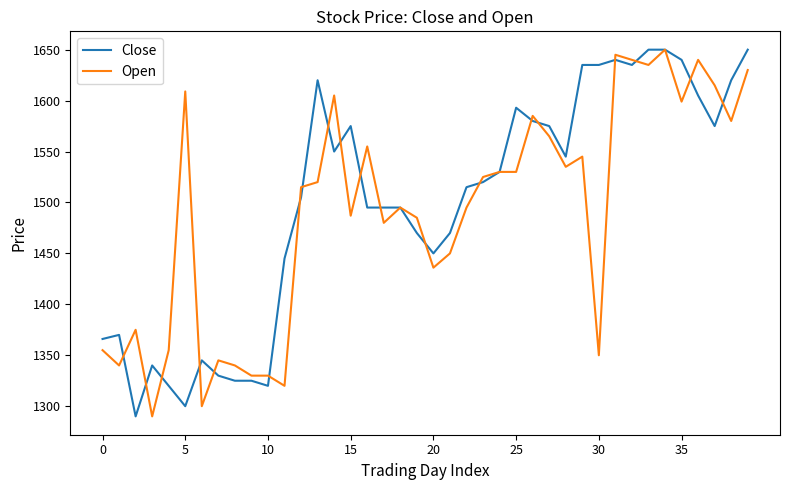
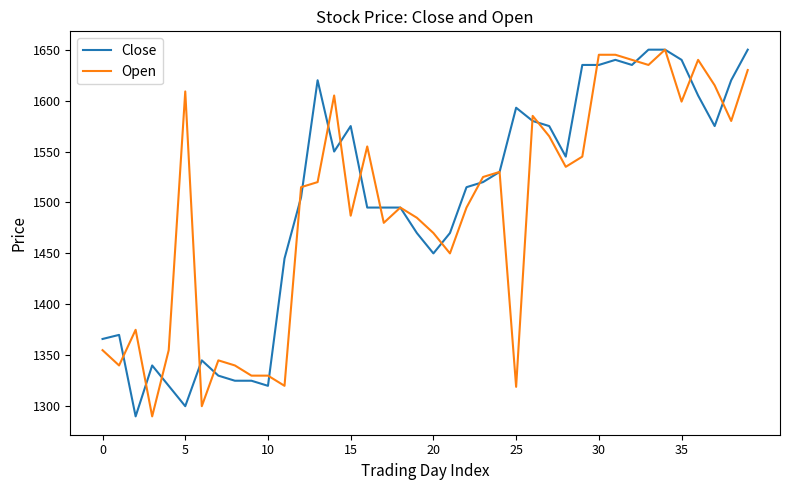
Open, 20: 1436 -> 1470
Open, 25: 1530 -> 1319
Open, 30: 1350 -> 1645
